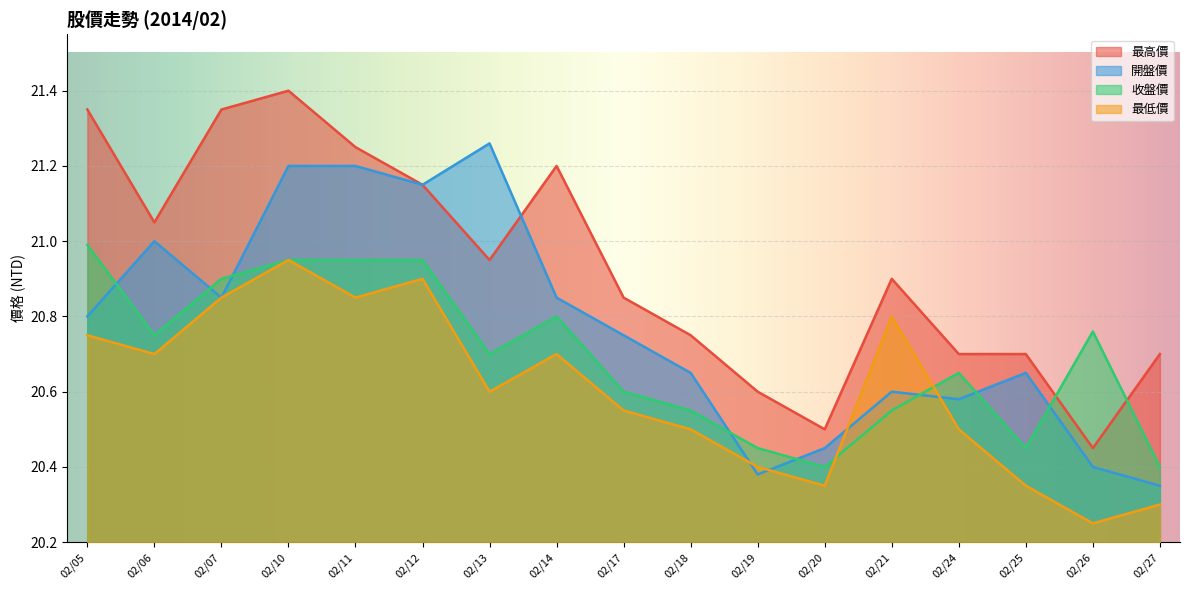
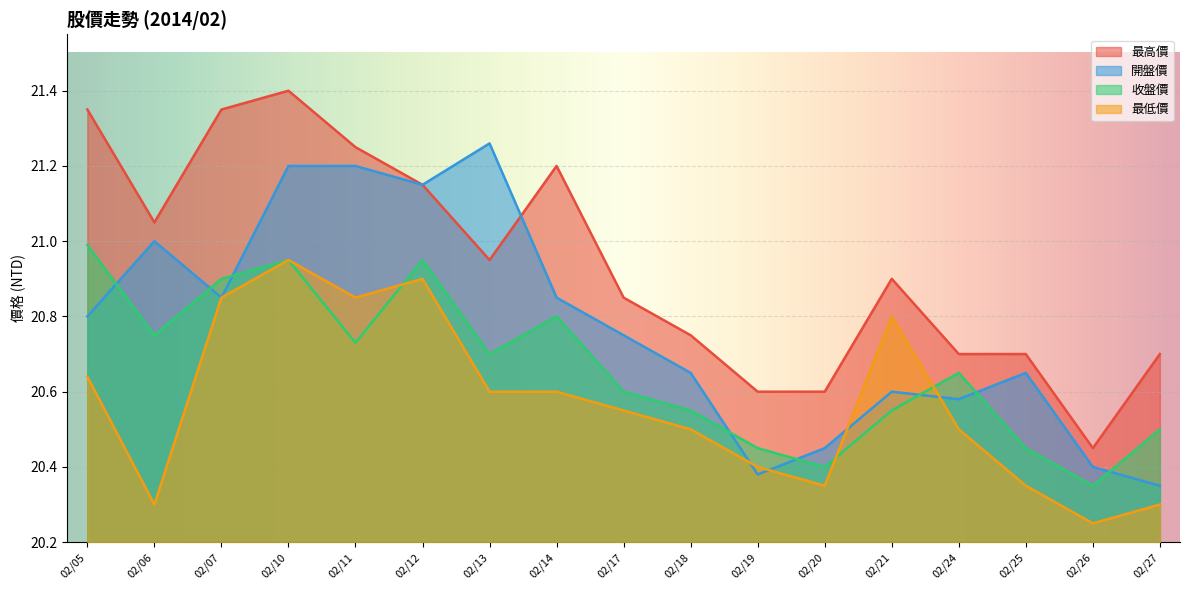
最低價, 02/05: 20.75 -> 20.64
最低價, 02/06: 20.7 -> 20.3
收盤價, 02/11: 20.95 -> 20.73
最低價, 02/14: 20.7 -> 20.6
最高價, 02/20: 20.5 -> 20.6
收盤價, 02/26: 20.76 -> 20.35
收盤價, 02/27: 20.4 -> 20.5
